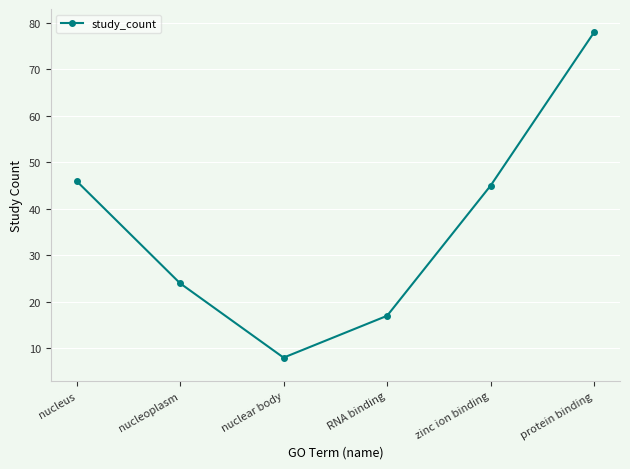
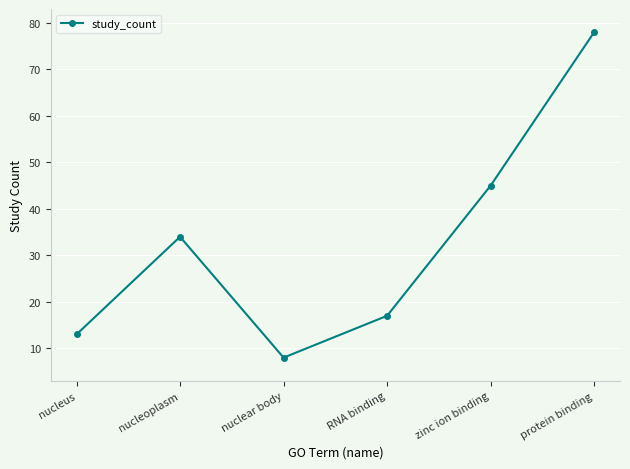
nucleus: 46 -> 13
nucleoplasm: 24 -> 34
